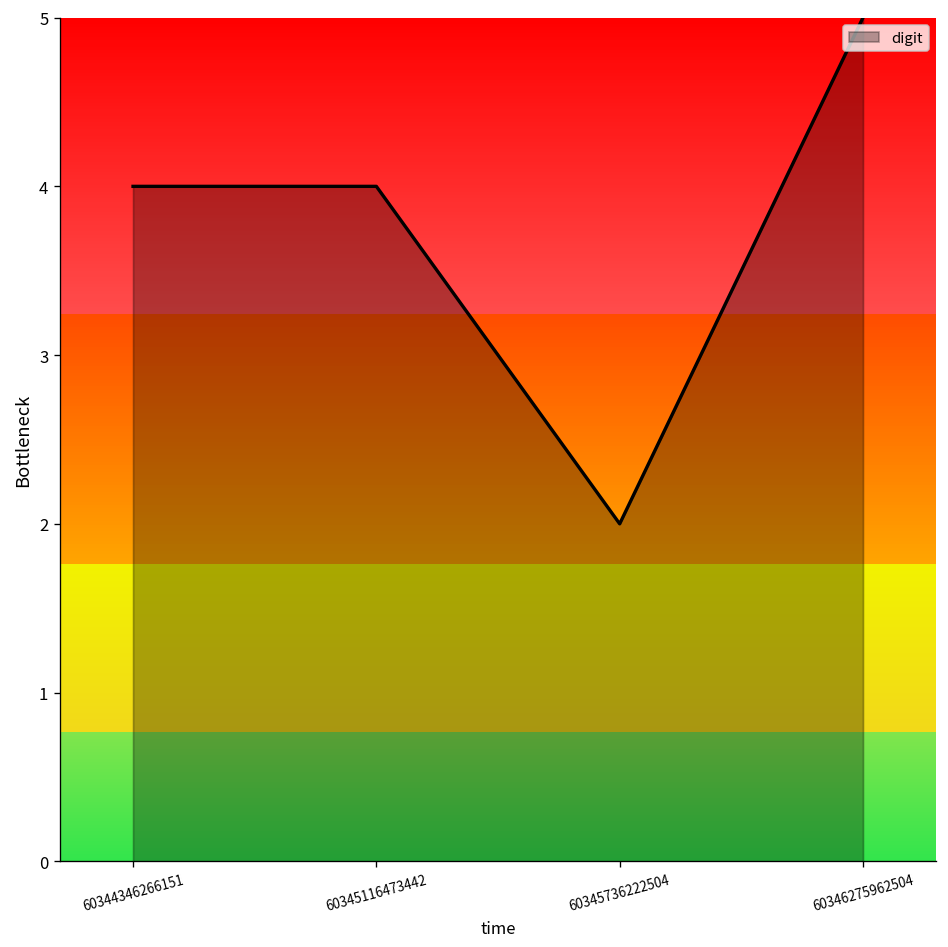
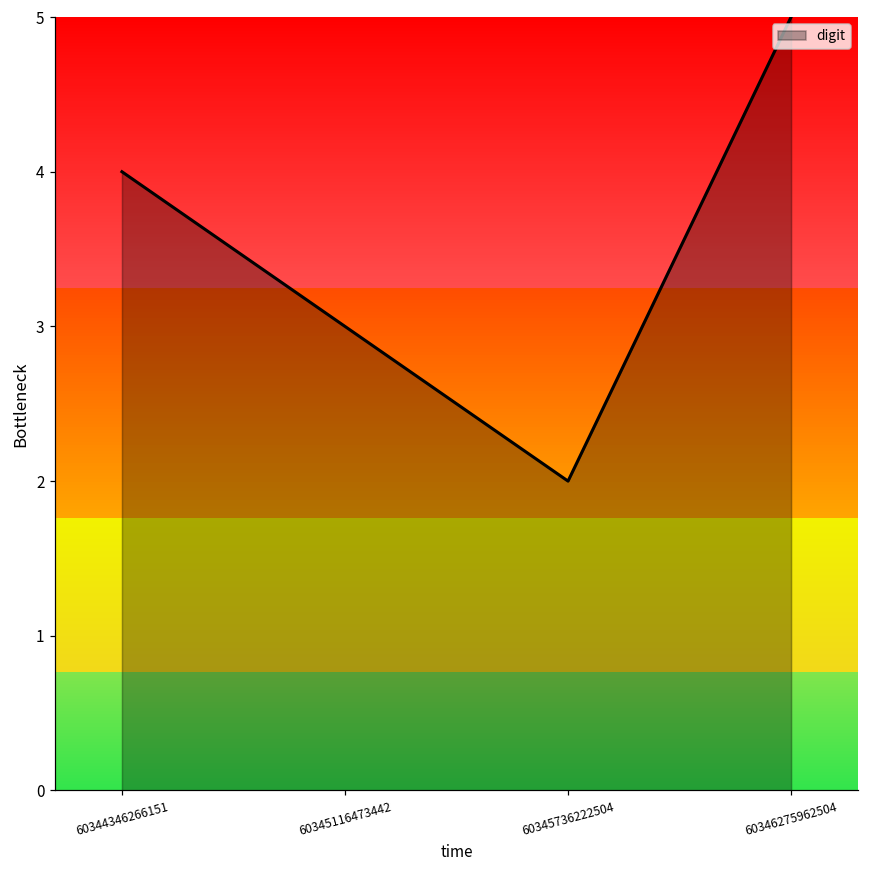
60345116473442: 4 -> 3
